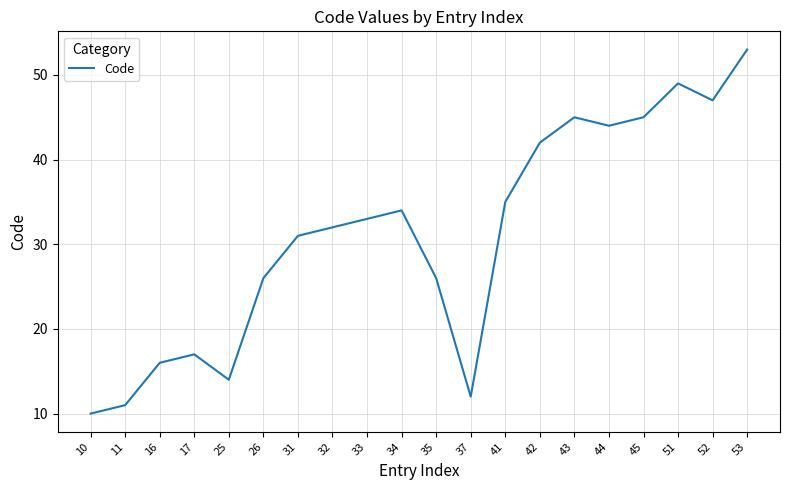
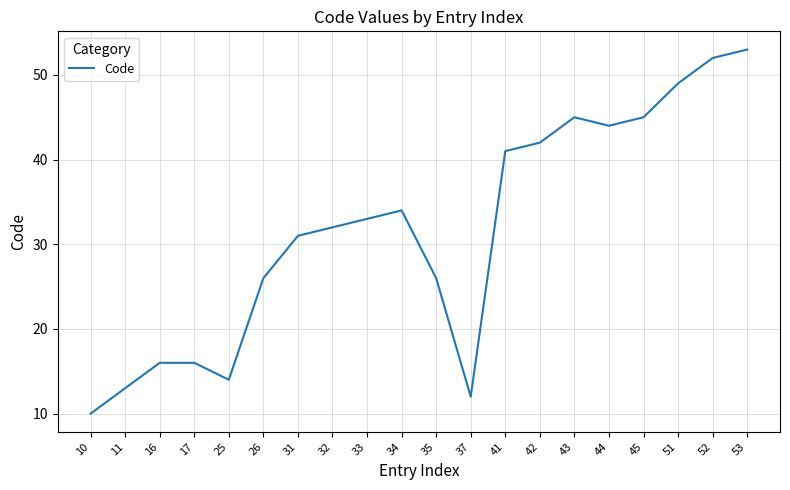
11: 11 -> 13
17: 17 -> 16
41: 35 -> 41
52: 47 -> 52
